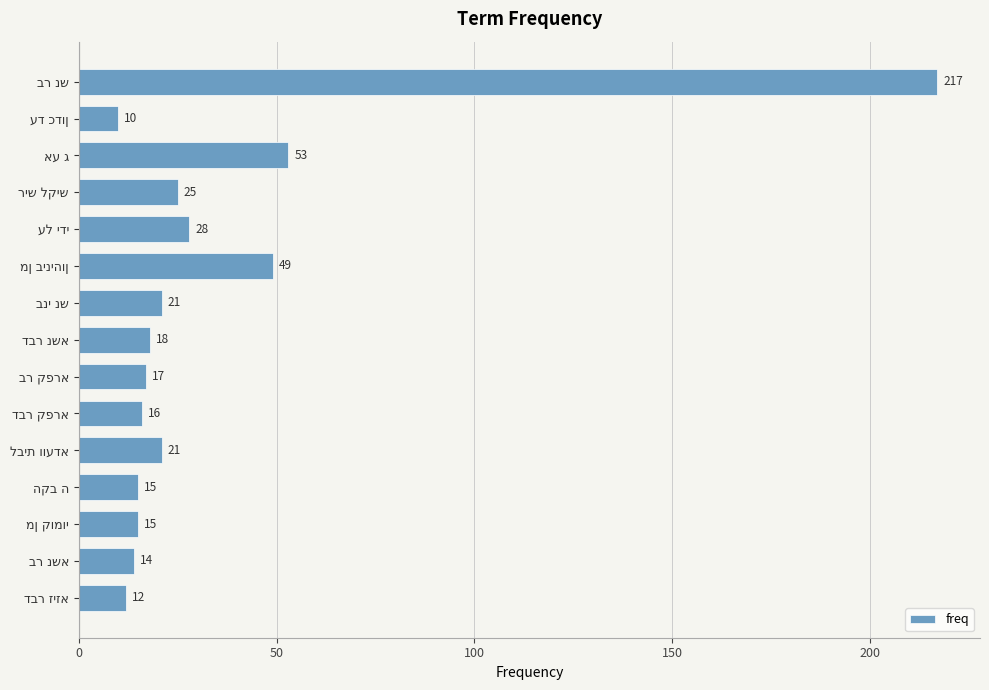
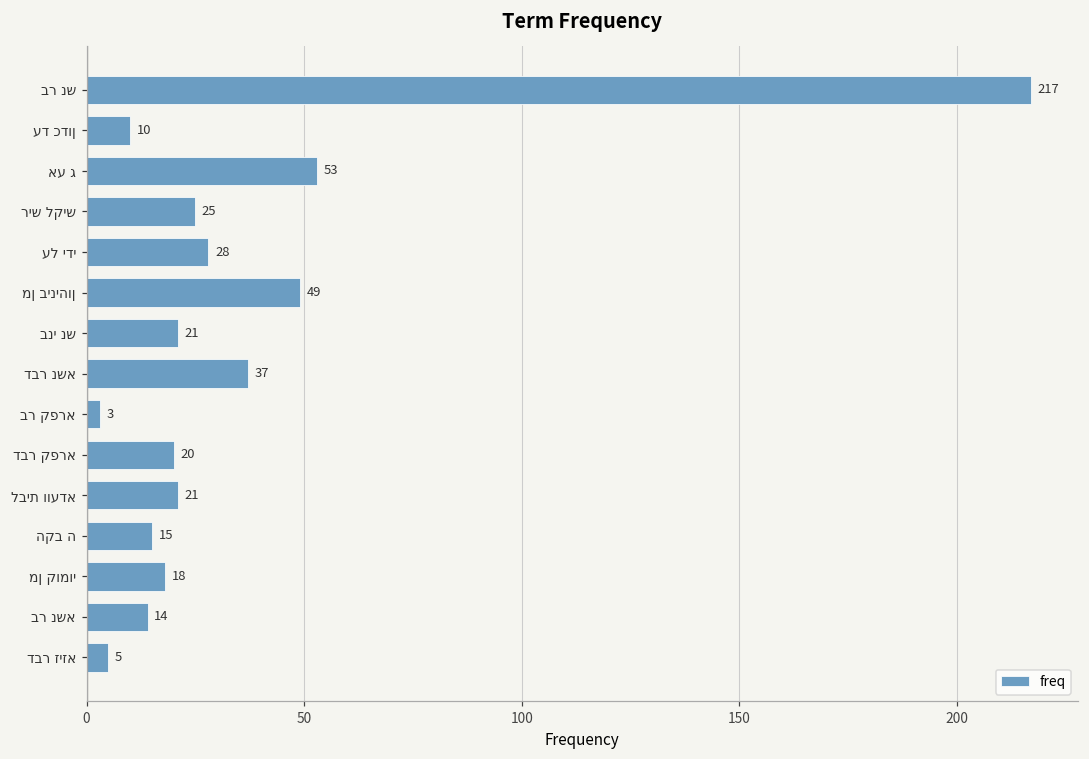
דבר נשא: 18 -> 37
בר קפרא: 17 -> 3
דבר קפרא: 16 -> 20
מן קומוי: 15 -> 18
דבר זיזא: 12 -> 5
